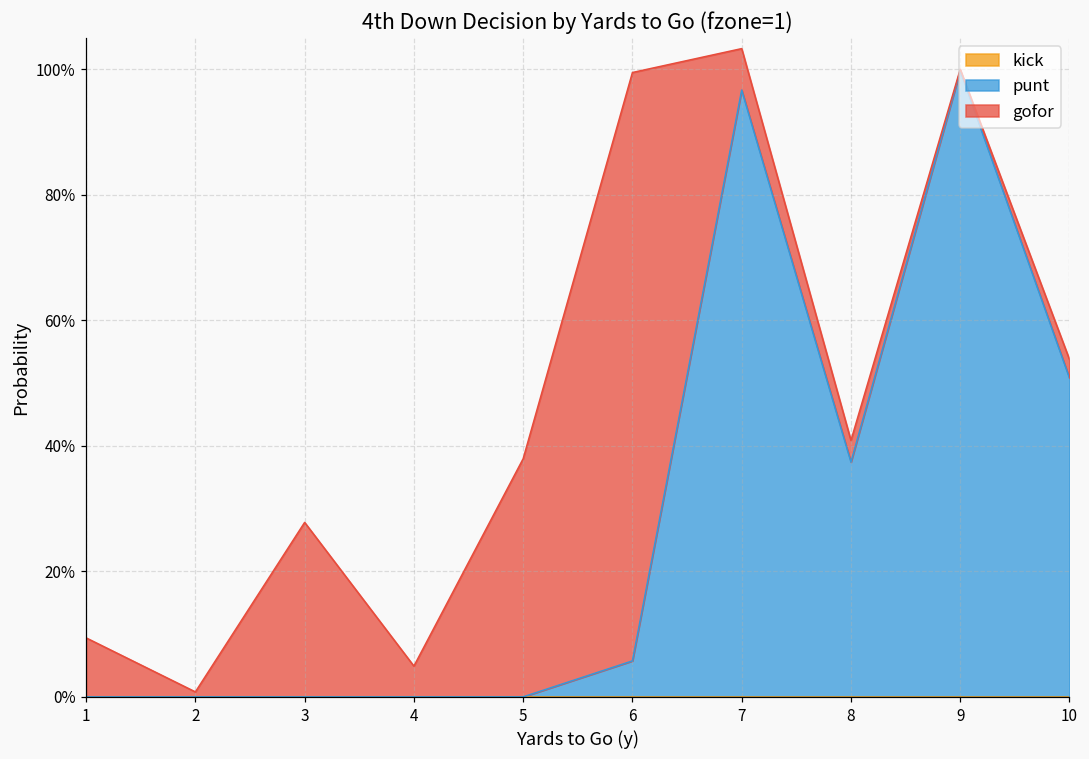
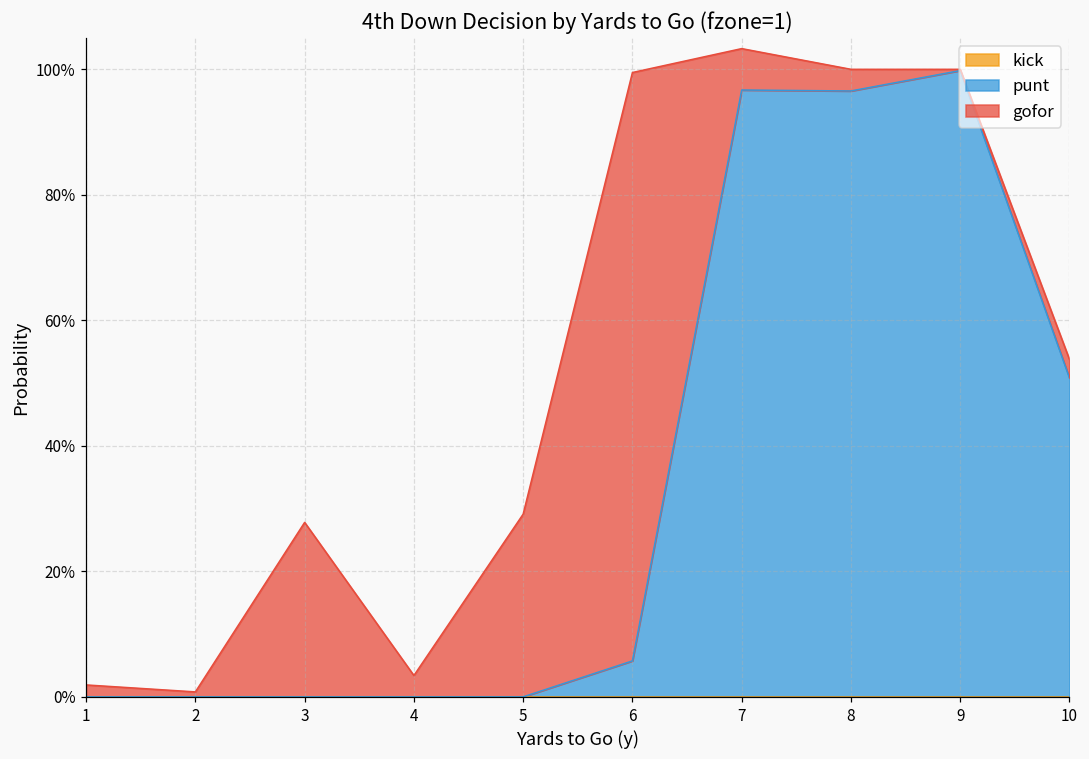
gofor, 1: 9% -> 2%
gofor, 4: 5% -> 3%
gofor, 5: 38% -> 29%
punt, 8: 37% -> 97%
